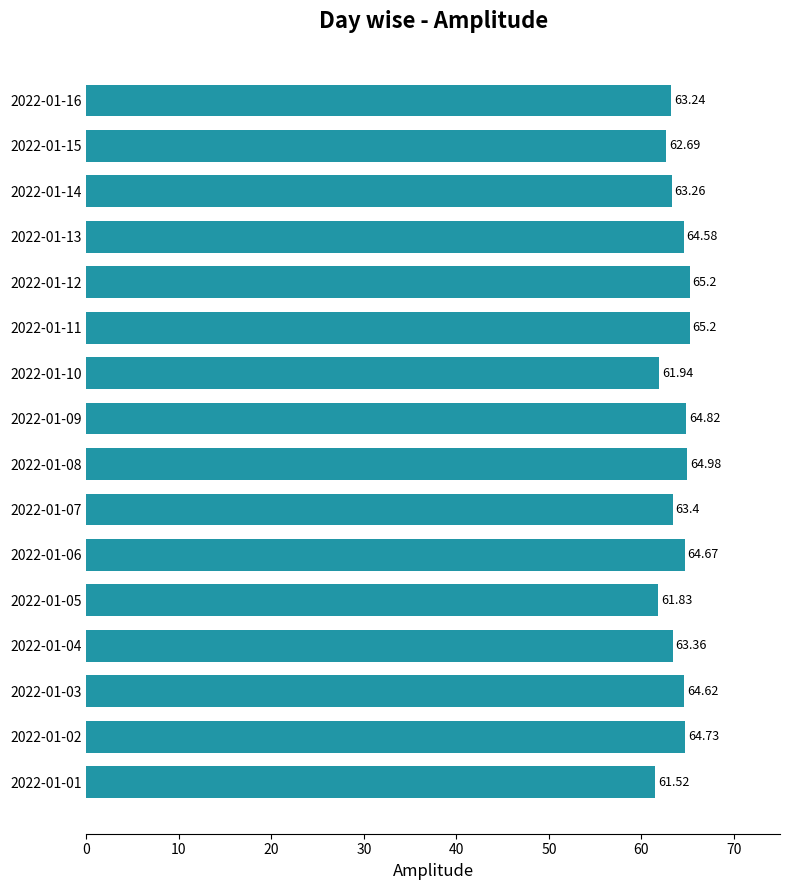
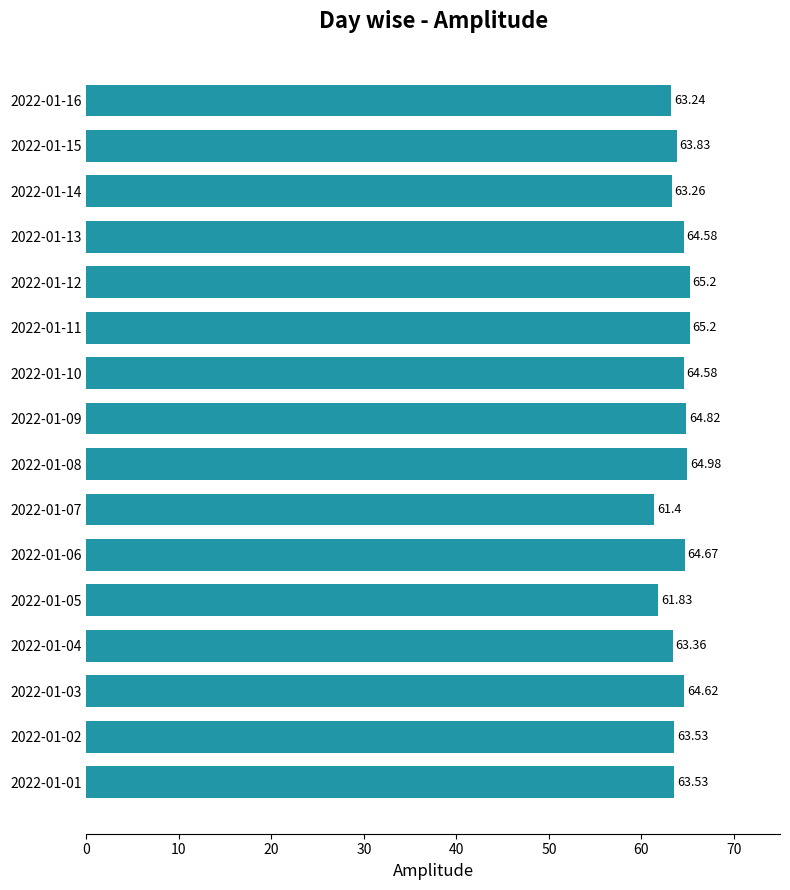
2022-01-15: 62.69 -> 63.83
2022-01-10: 61.94 -> 64.58
2022-01-07: 63.4 -> 61.4
2022-01-02: 64.73 -> 63.53
2022-01-01: 61.52 -> 63.53
